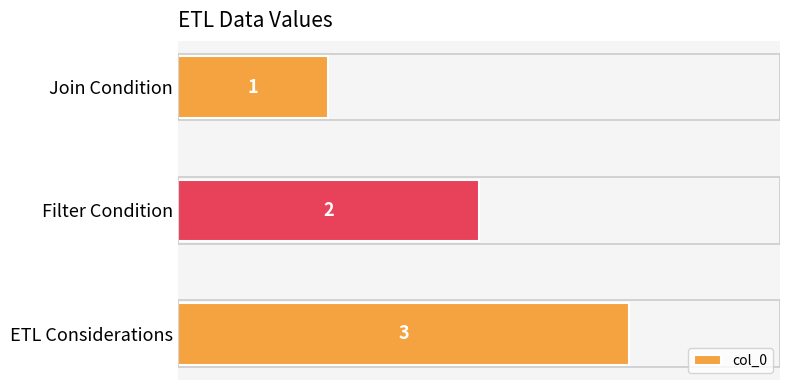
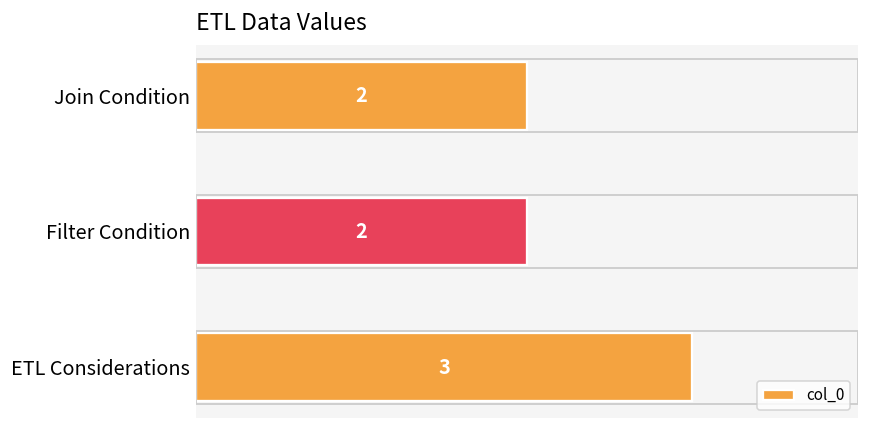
Join Condition: 1 -> 2
